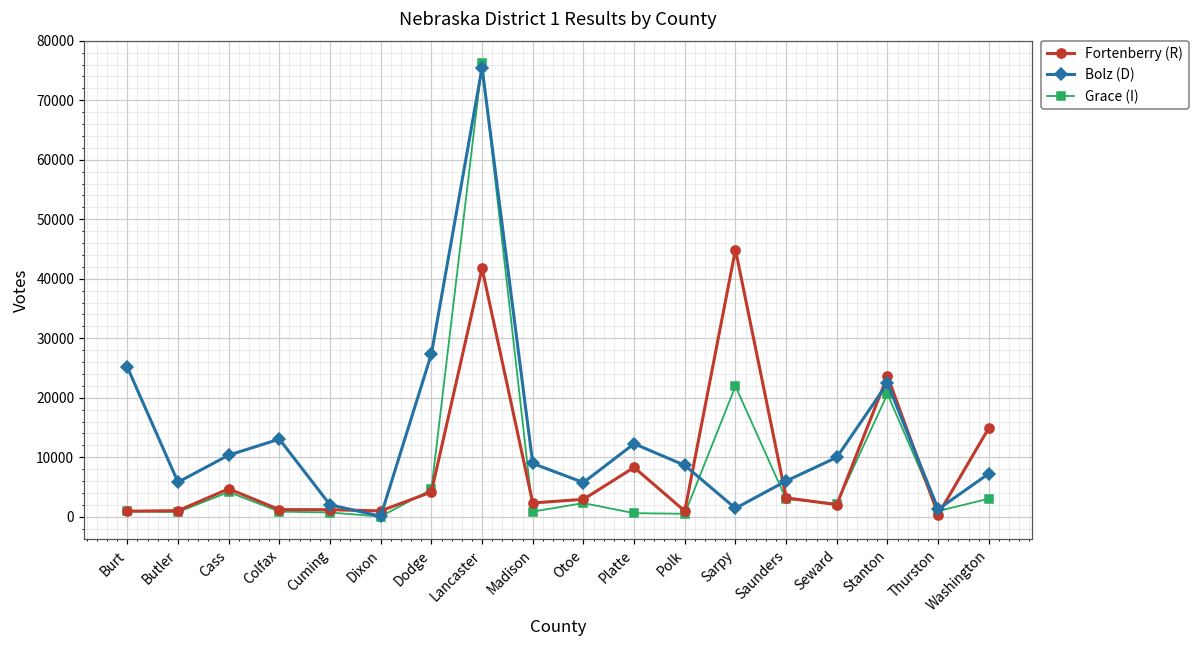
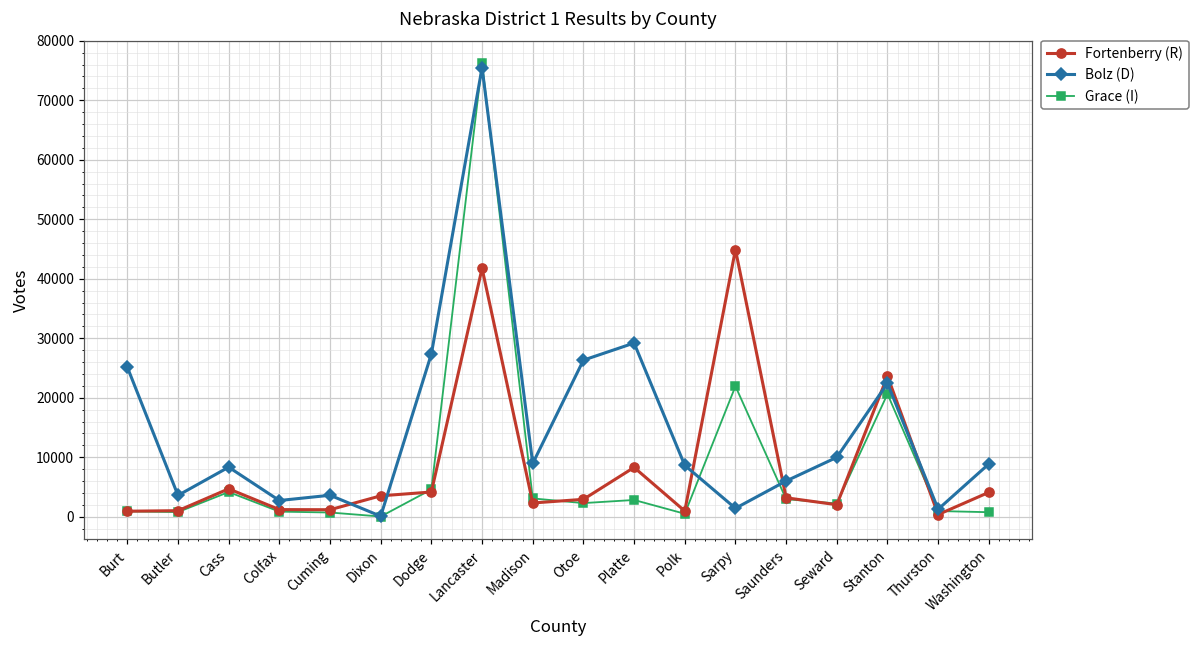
Bolz (D), Butler: 6000 -> 4000
Bolz (D), Cass: 10000 -> 8000
Bolz (D), Colfax: 13000 -> 3000
Bolz (D), Cuming: 2000 -> 4000
Fortenberry (R), Dixon: 1000 -> 4000
Grace (I), Madison: 1000 -> 3000
Bolz (D), Otoe: 6000 -> 26000
Bolz (D), Platte: 12000 -> 29000
Grace (I), Platte: 1000 -> 3000
Fortenberry (R), Washington: 15000 -> 4000
Bolz (D), Washington: 7000 -> 9000
Grace (I), Washington: 3000 -> 1000
